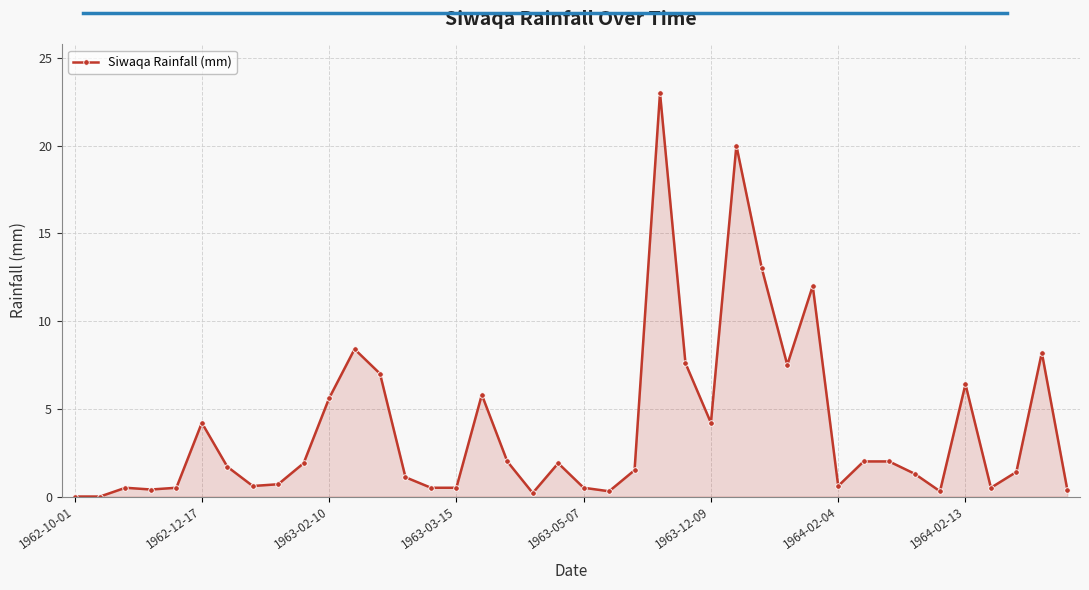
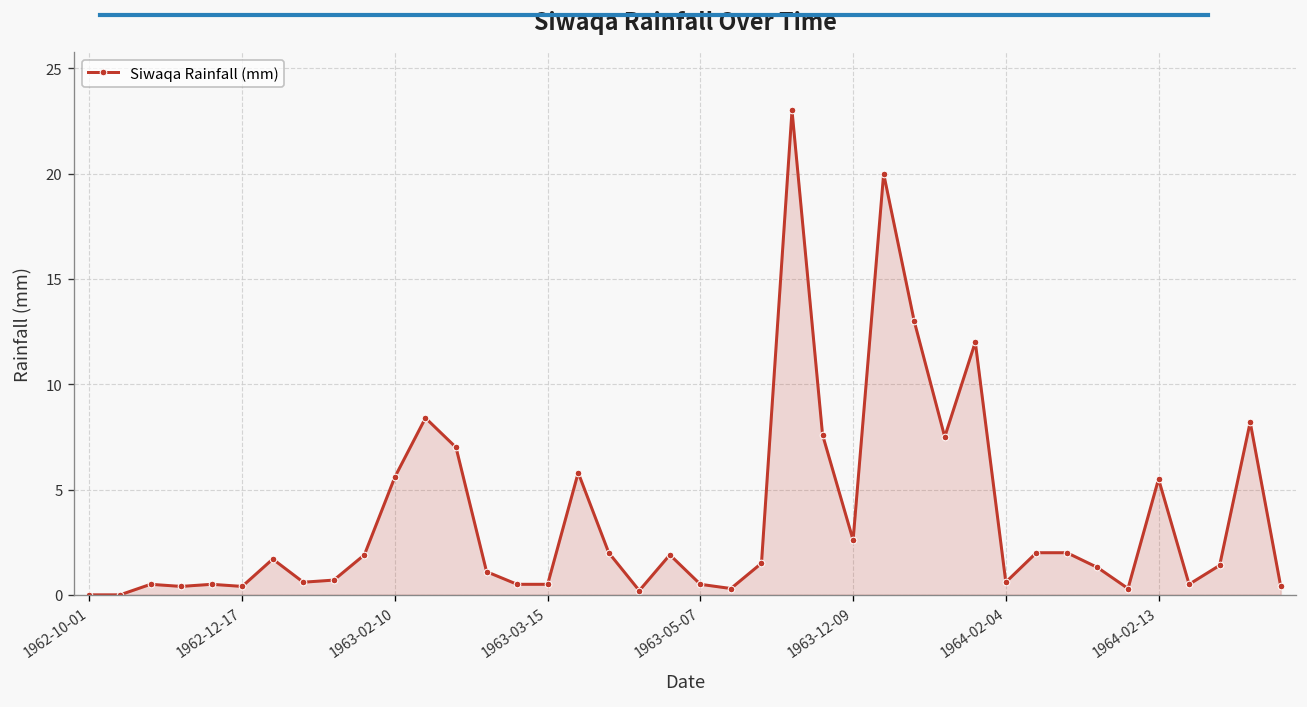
1962-12-17: 4.2 -> 0.4
1963-12-09: 4.2 -> 2.6
1964-02-13: 6.4 -> 5.5
